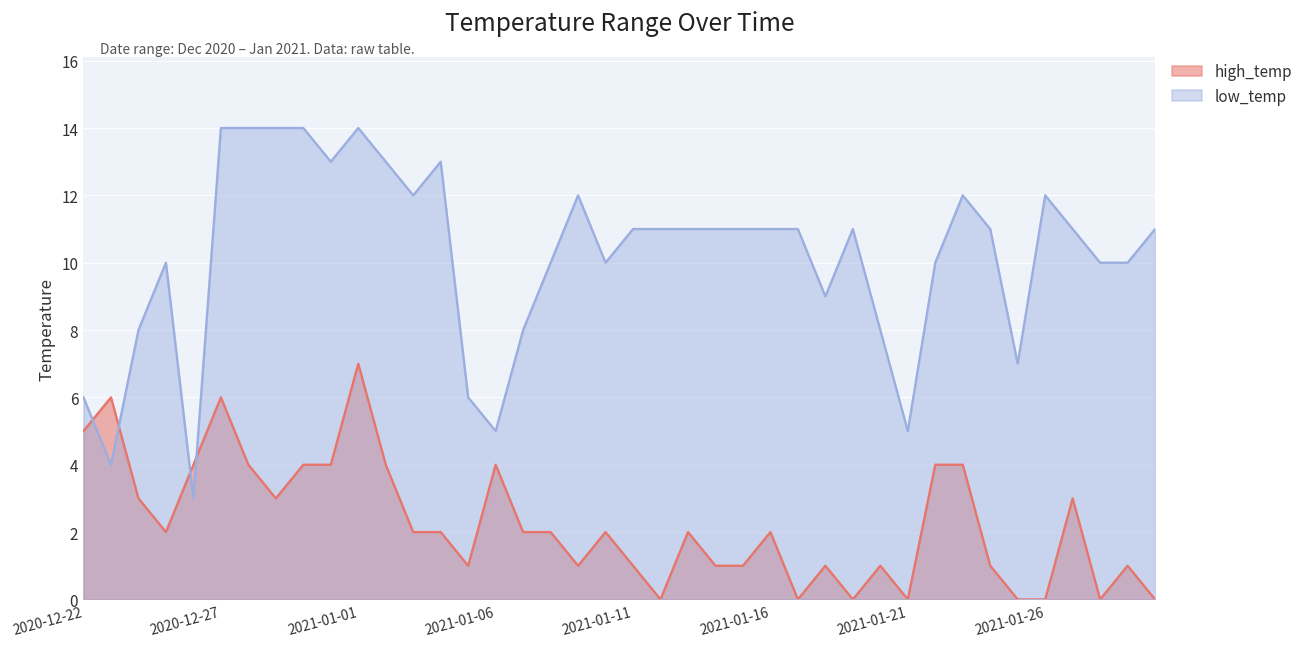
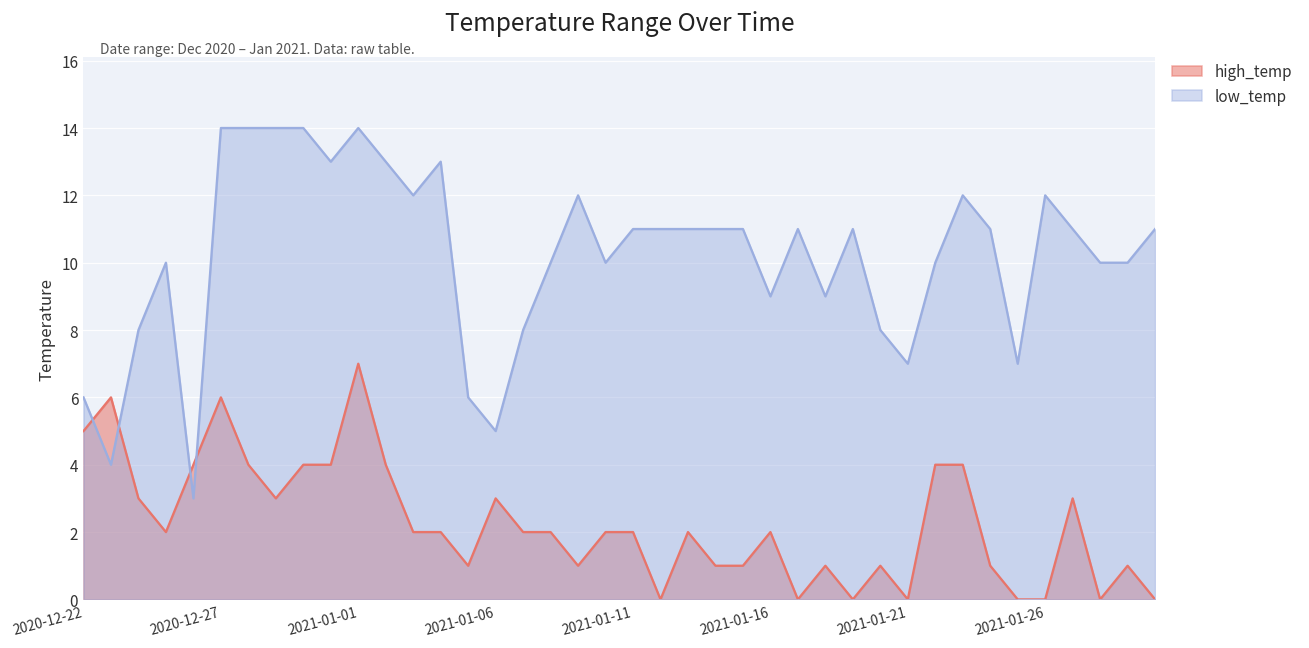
high_temp, 2021-01-06: 4 -> 3
high_temp, 2021-01-11: 1 -> 2
low_temp, 2021-01-16: 11 -> 9
low_temp, 2021-01-21: 5 -> 7
